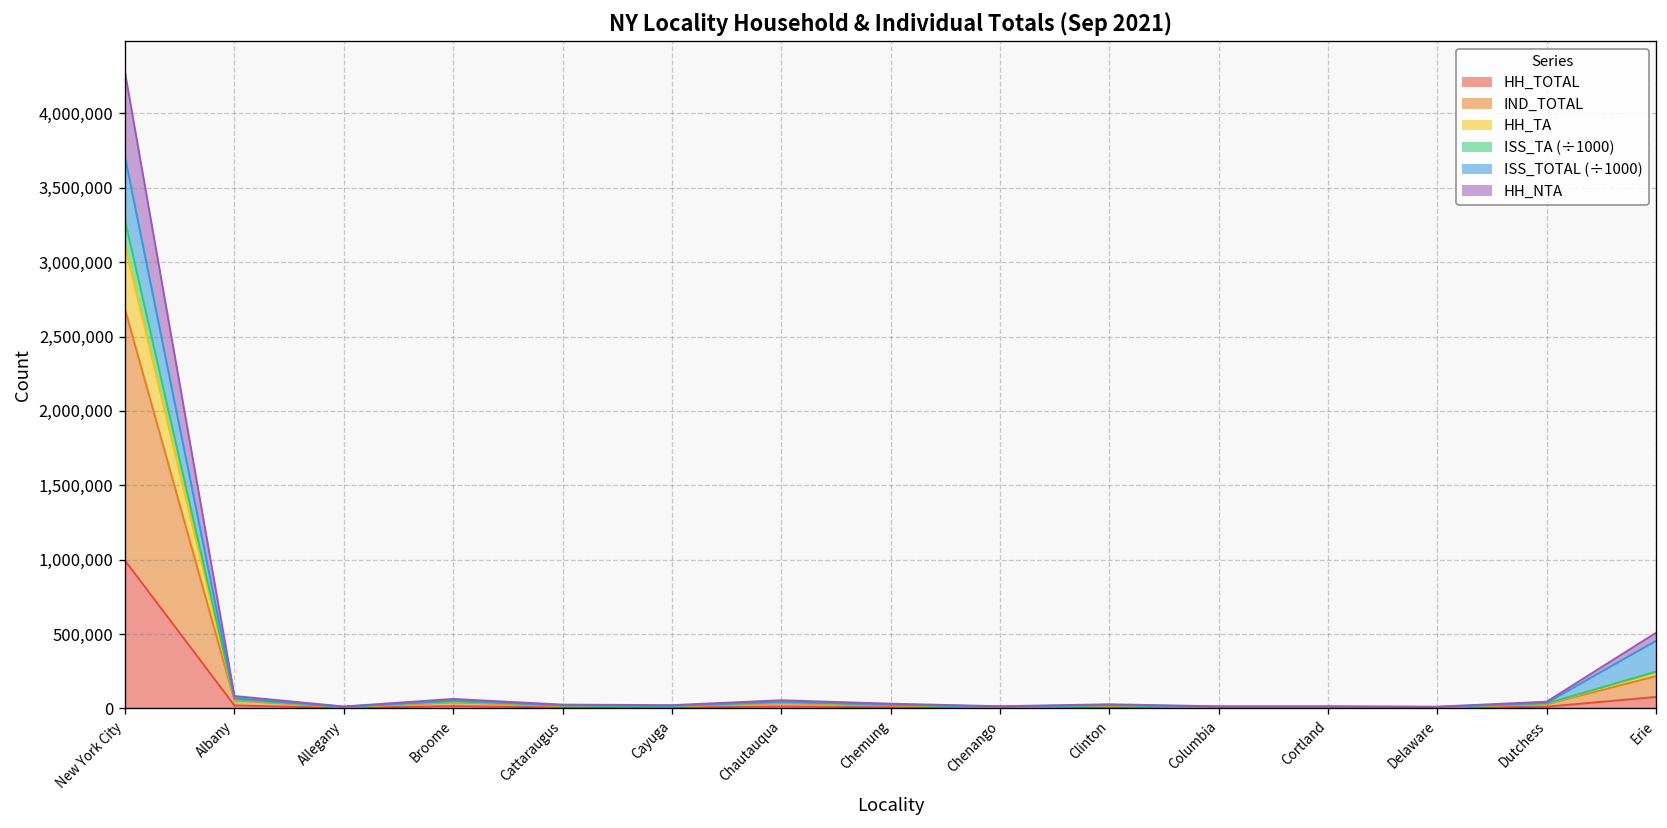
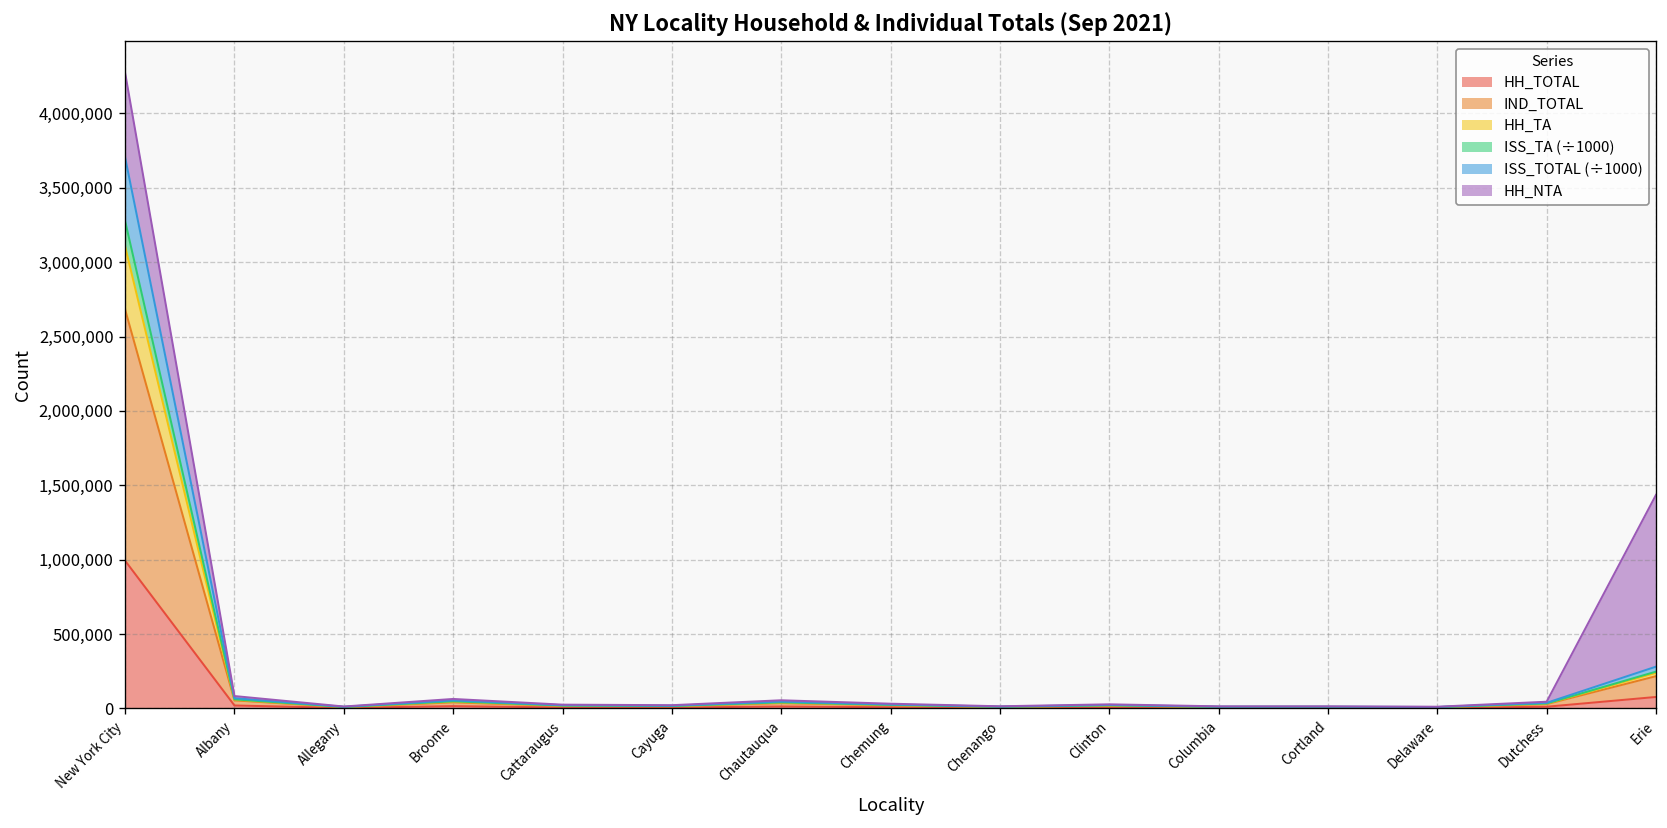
ISS_TOTAL (÷1000), Erie: 210,000 -> 30,000
HH_NTA, Erie: 50,000 -> 1,160,000
